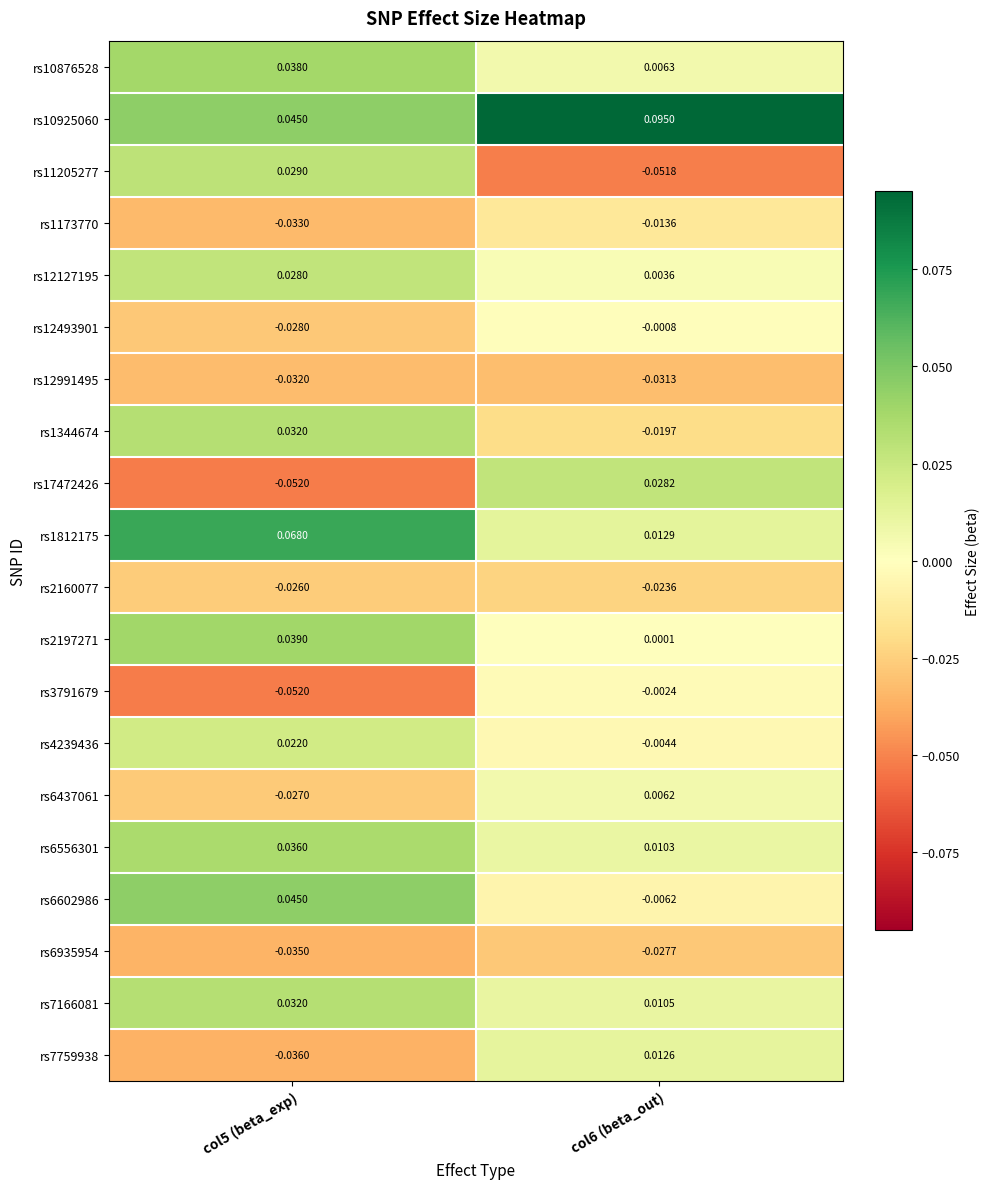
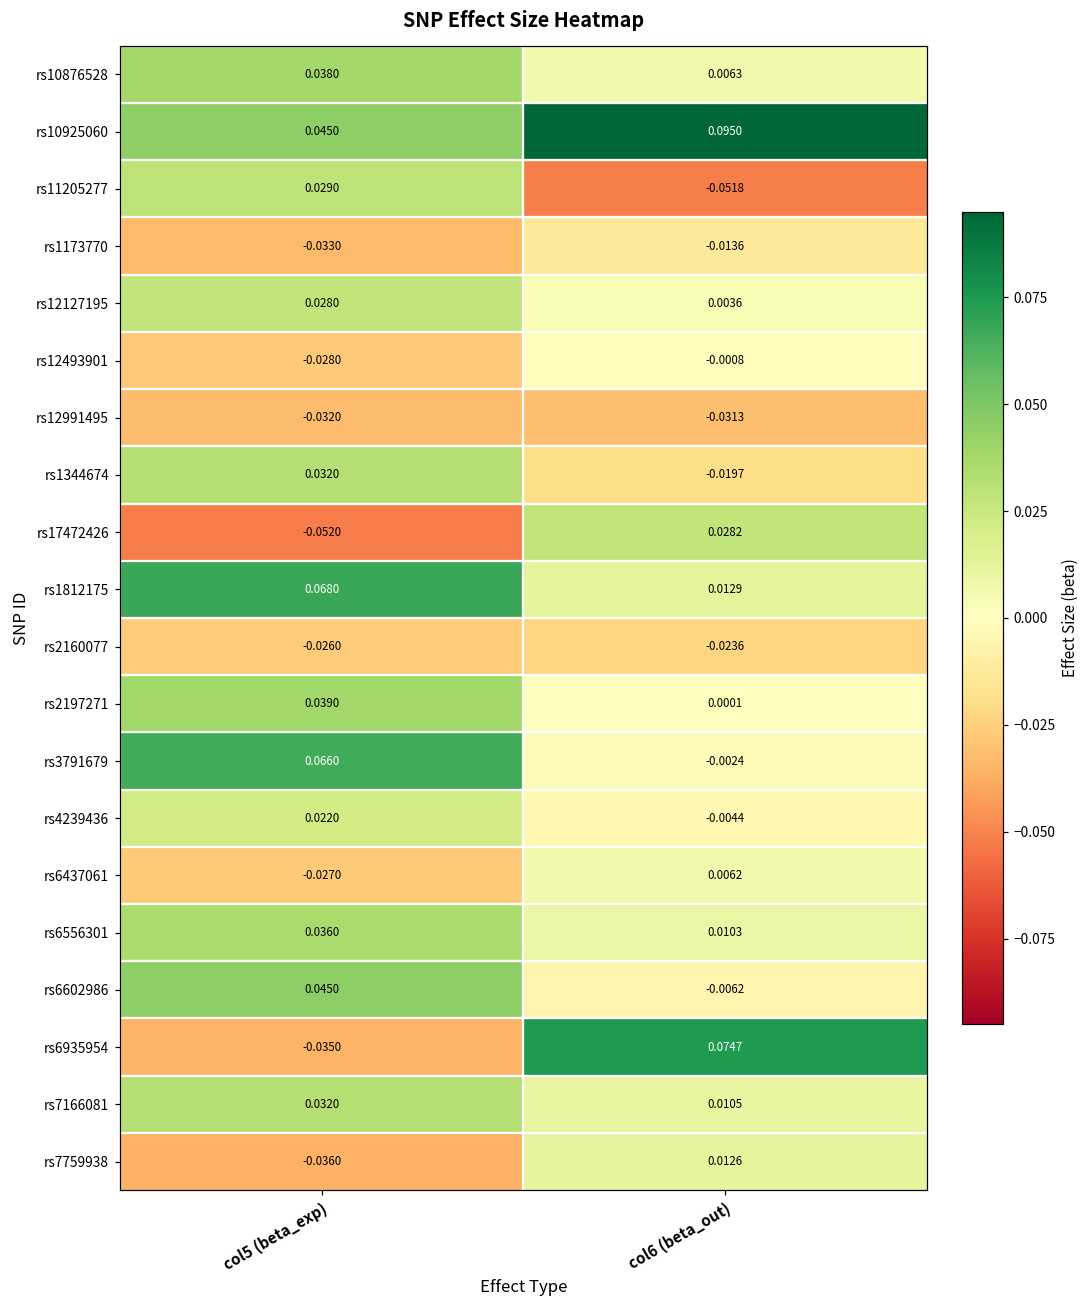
rs3791679, col5 (beta_exp): -0.0520 -> 0.0660
rs6935954, col6 (beta_out): -0.0277 -> 0.0747
